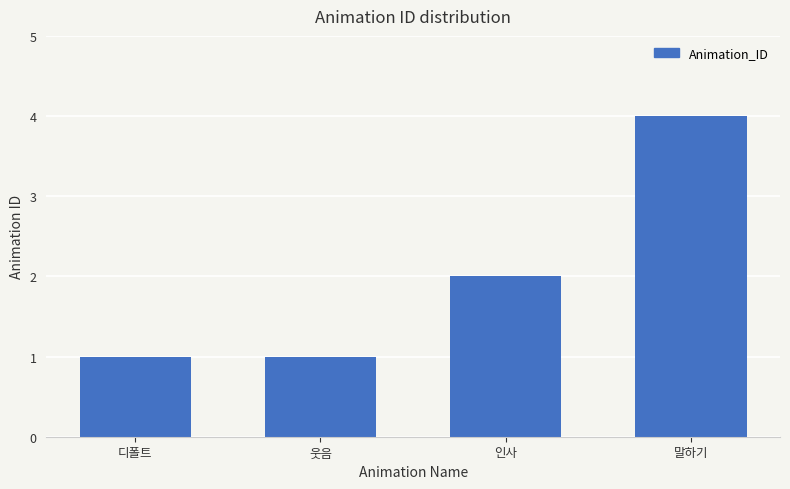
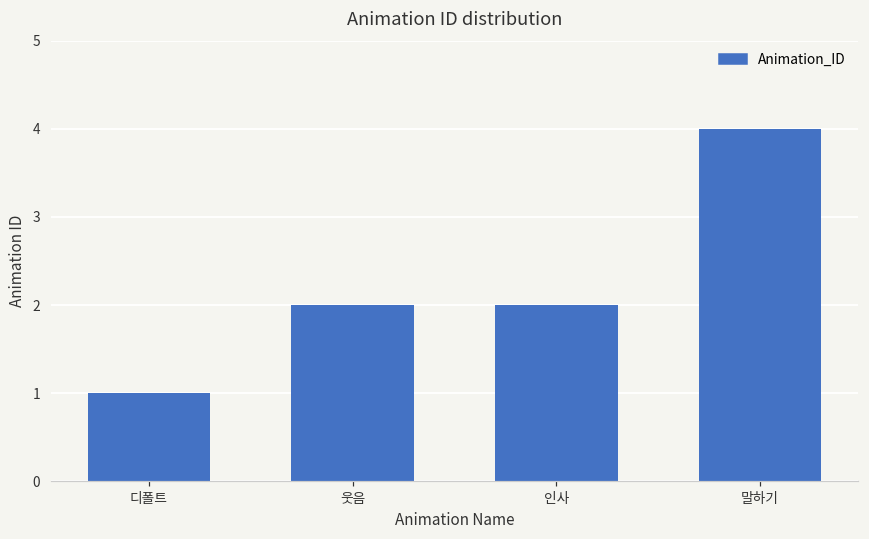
웃음: 1 -> 2
